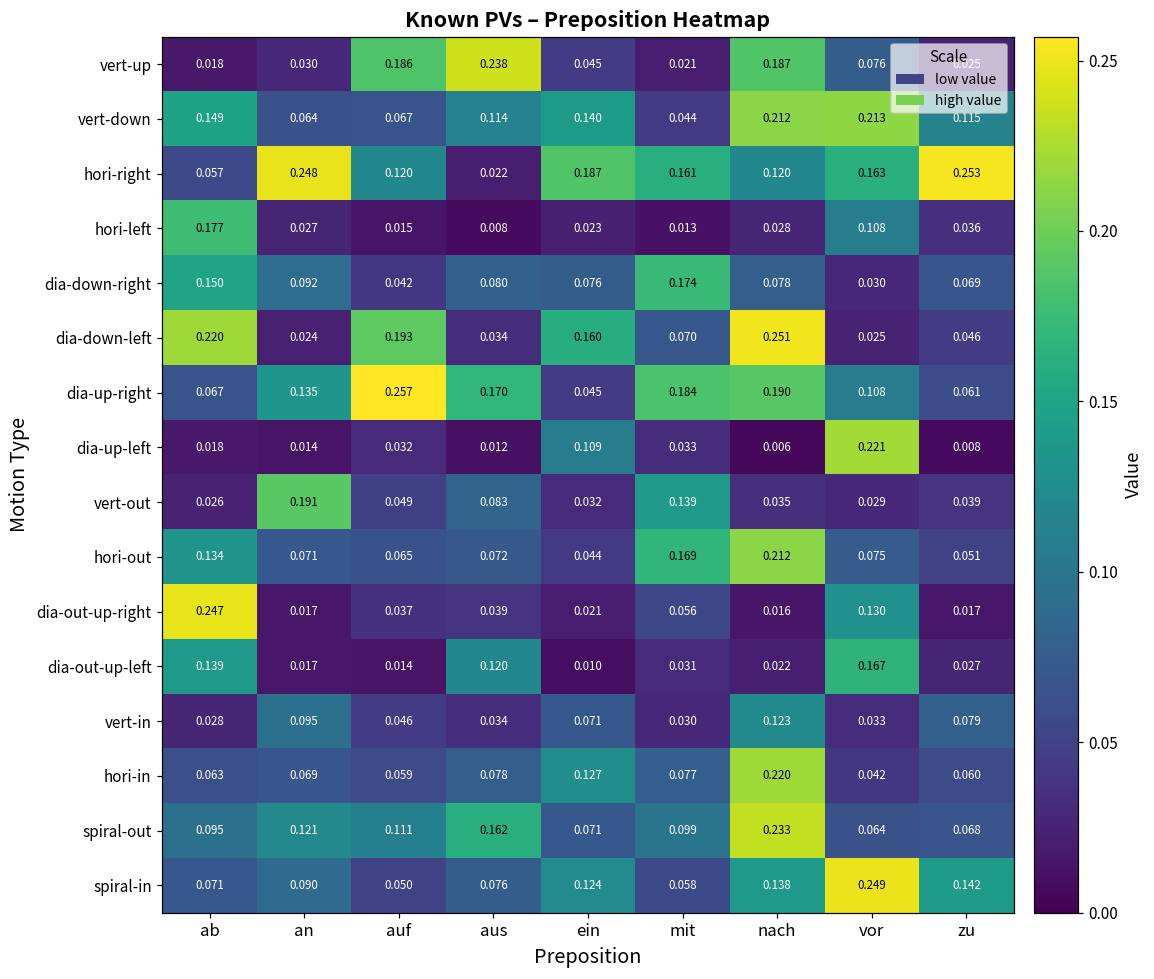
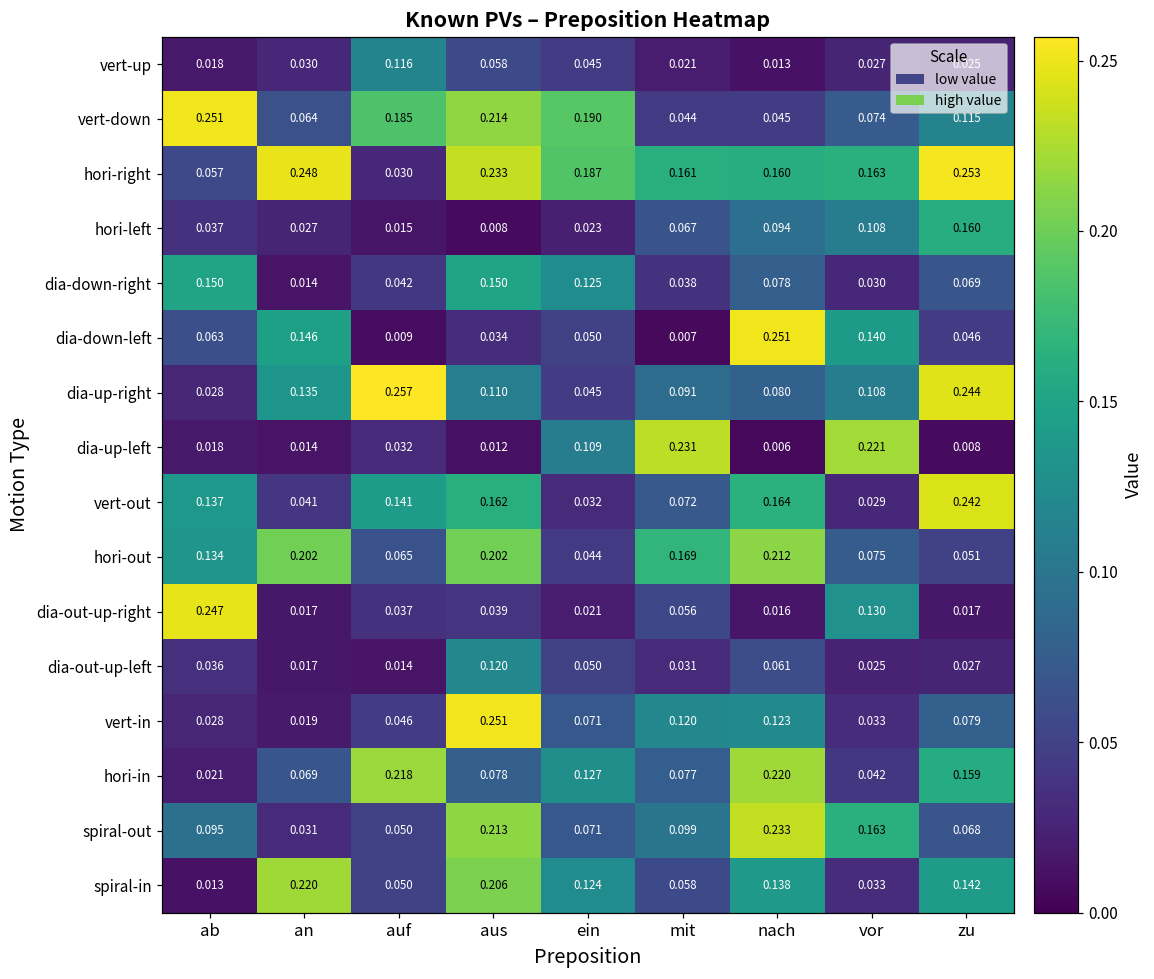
vert-up, auf: 0.186 -> 0.116
vert-up, aus: 0.238 -> 0.058
vert-up, nach: 0.187 -> 0.013
vert-up, vor: 0.076 -> 0.027
vert-down, ab: 0.149 -> 0.251
vert-down, auf: 0.067 -> 0.185
vert-down, aus: 0.114 -> 0.214
vert-down, ein: 0.140 -> 0.190
vert-down, nach: 0.212 -> 0.045
vert-down, vor: 0.213 -> 0.074
hori-right, auf: 0.120 -> 0.030
hori-right, aus: 0.022 -> 0.233
hori-right, nach: 0.120 -> 0.160
hori-left, ab: 0.177 -> 0.037
hori-left, mit: 0.013 -> 0.067
hori-left, nach: 0.028 -> 0.094
hori-left, zu: 0.036 -> 0.160
dia-down-right, an: 0.092 -> 0.014
dia-down-right, aus: 0.080 -> 0.150
dia-down-right, ein: 0.076 -> 0.125
dia-down-right, mit: 0.174 -> 0.038
dia-down-left, ab: 0.220 -> 0.063
dia-down-left, an: 0.024 -> 0.146
dia-down-left, auf: 0.193 -> 0.009
dia-down-left, ein: 0.160 -> 0.050
dia-down-left, mit: 0.070 -> 0.007
dia-down-left, vor: 0.025 -> 0.140
dia-up-right, ab: 0.067 -> 0.028
dia-up-right, aus: 0.170 -> 0.110
dia-up-right, mit: 0.184 -> 0.091
dia-up-right, nach: 0.190 -> 0.080
dia-up-right, zu: 0.061 -> 0.244
dia-up-left, mit: 0.033 -> 0.231
vert-out, ab: 0.026 -> 0.137
vert-out, an: 0.191 -> 0.041
vert-out, auf: 0.049 -> 0.141
vert-out, aus: 0.083 -> 0.162
vert-out, mit: 0.139 -> 0.072
vert-out, nach: 0.035 -> 0.164
vert-out, zu: 0.039 -> 0.242
hori-out, an: 0.071 -> 0.202
hori-out, aus: 0.072 -> 0.202
dia-out-up-left, ab: 0.139 -> 0.036
dia-out-up-left, ein: 0.010 -> 0.050
dia-out-up-left, nach: 0.022 -> 0.061
dia-out-up-left, vor: 0.167 -> 0.025
vert-in, an: 0.095 -> 0.019
vert-in, aus: 0.034 -> 0.251
vert-in, mit: 0.030 -> 0.120
hori-in, ab: 0.063 -> 0.021
hori-in, auf: 0.059 -> 0.218
hori-in, zu: 0.060 -> 0.159
spiral-out, an: 0.121 -> 0.031
spiral-out, auf: 0.111 -> 0.050
spiral-out, aus: 0.162 -> 0.213
spiral-out, vor: 0.064 -> 0.163
spiral-in, ab: 0.071 -> 0.013
spiral-in, an: 0.090 -> 0.220
spiral-in, aus: 0.076 -> 0.206
spiral-in, vor: 0.249 -> 0.033
